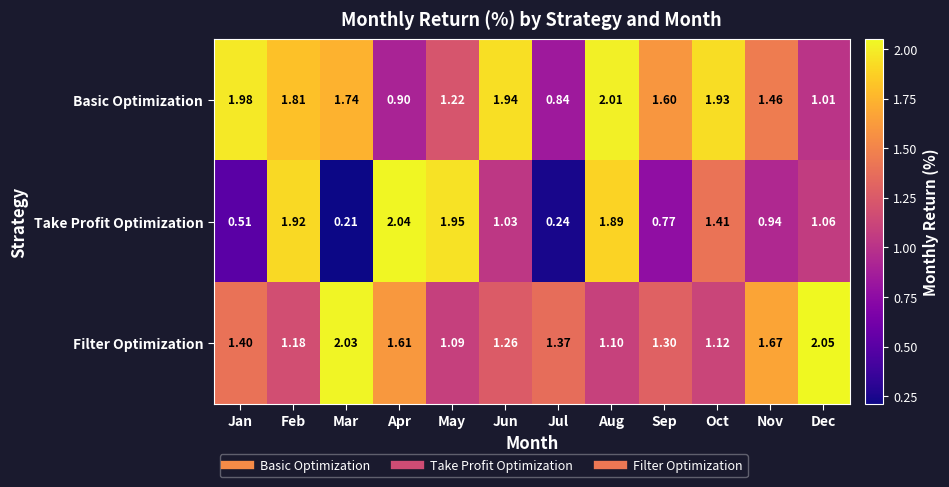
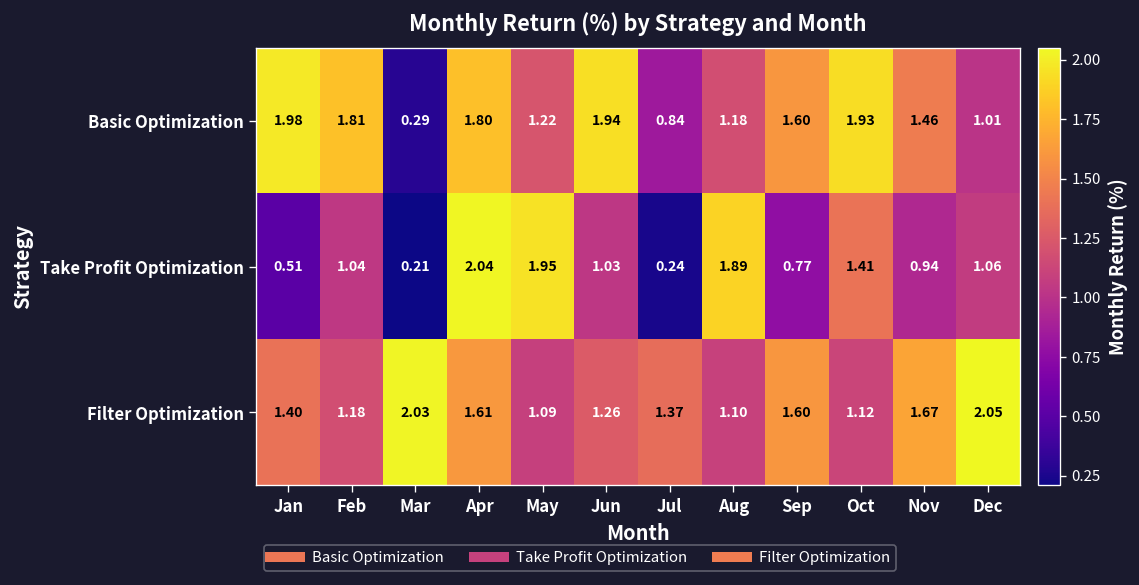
Basic Optimization, Mar: 1.74 -> 0.29
Basic Optimization, Apr: 0.90 -> 1.80
Basic Optimization, Aug: 2.01 -> 1.18
Take Profit Optimization, Feb: 1.92 -> 1.04
Filter Optimization, Sep: 1.30 -> 1.60
